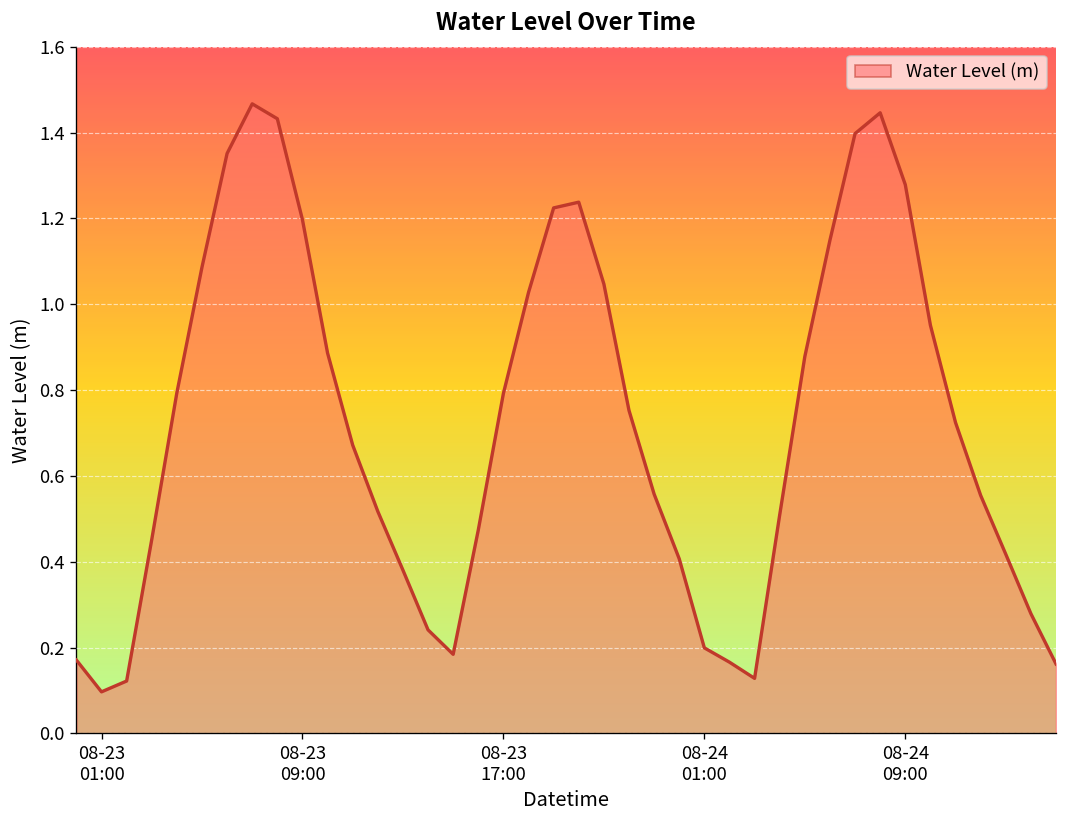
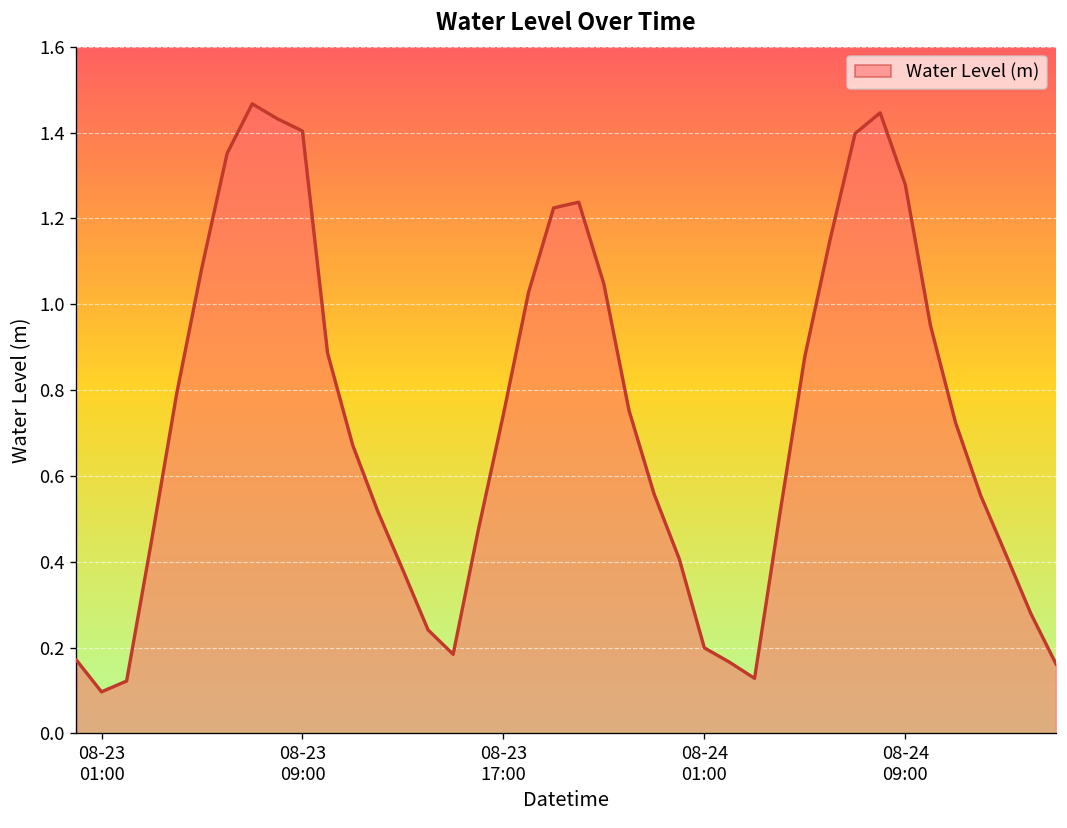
08-23 09:00: 1.20 -> 1.40
08-23 17:00: 0.79 -> 0.74
